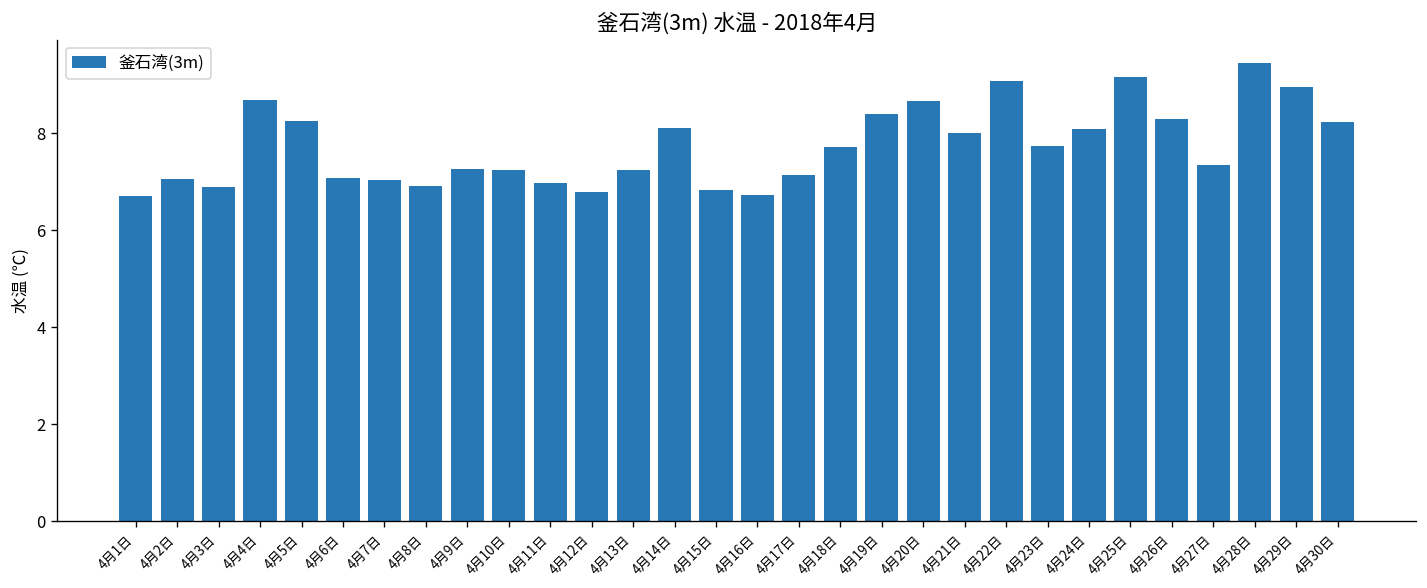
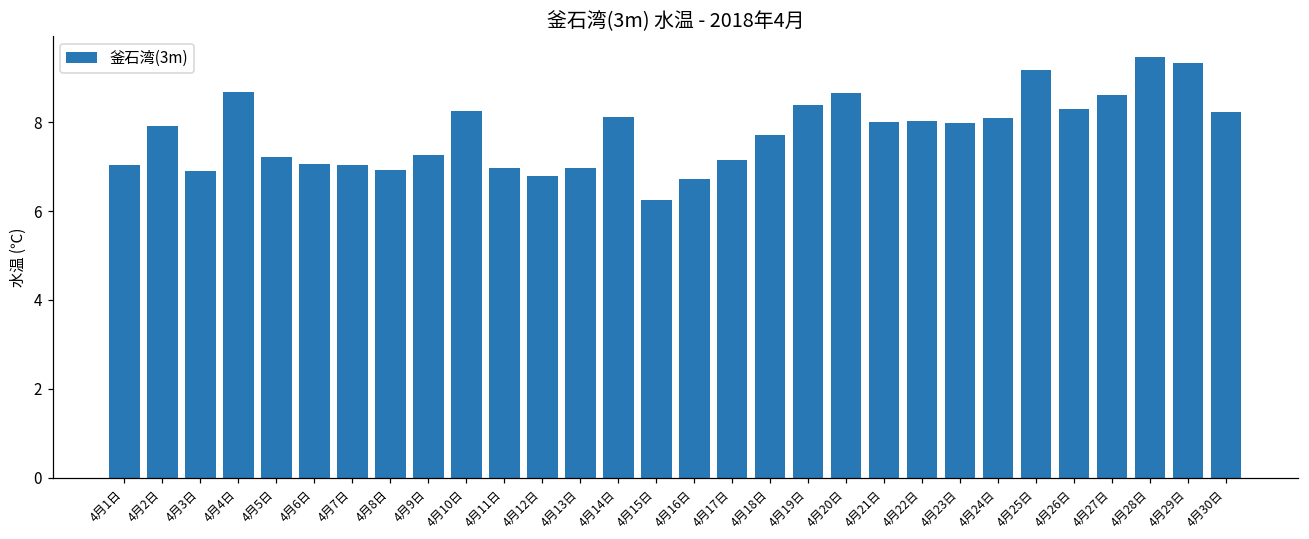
4月1日: 6.7 -> 7.0
4月2日: 7.1 -> 7.9
4月5日: 8.3 -> 7.2
4月10日: 7.3 -> 8.3
4月13日: 7.2 -> 7.0
4月15日: 6.8 -> 6.2
4月22日: 9.1 -> 8.0
4月23日: 7.7 -> 8.0
4月27日: 7.3 -> 8.6
4月29日: 9.0 -> 9.3
